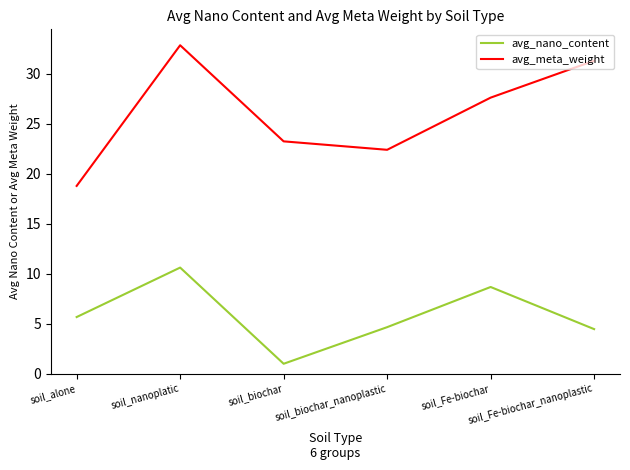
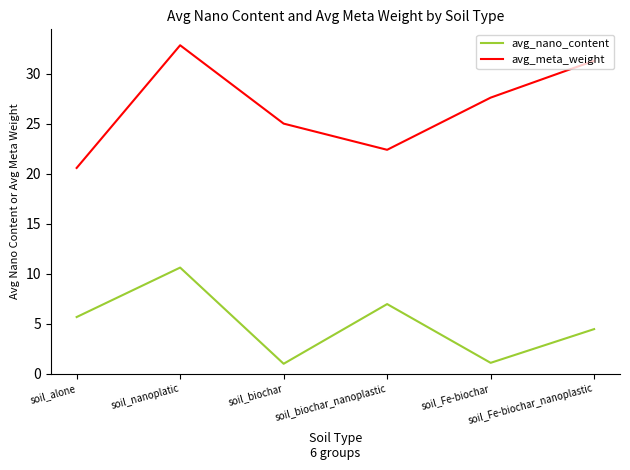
avg_meta_weight, soil_alone: 19 -> 21
avg_meta_weight, soil_biochar: 23 -> 25
avg_nano_content, soil_biochar_nanoplastic: 5 -> 7
avg_nano_content, soil_Fe-biochar: 9 -> 1
